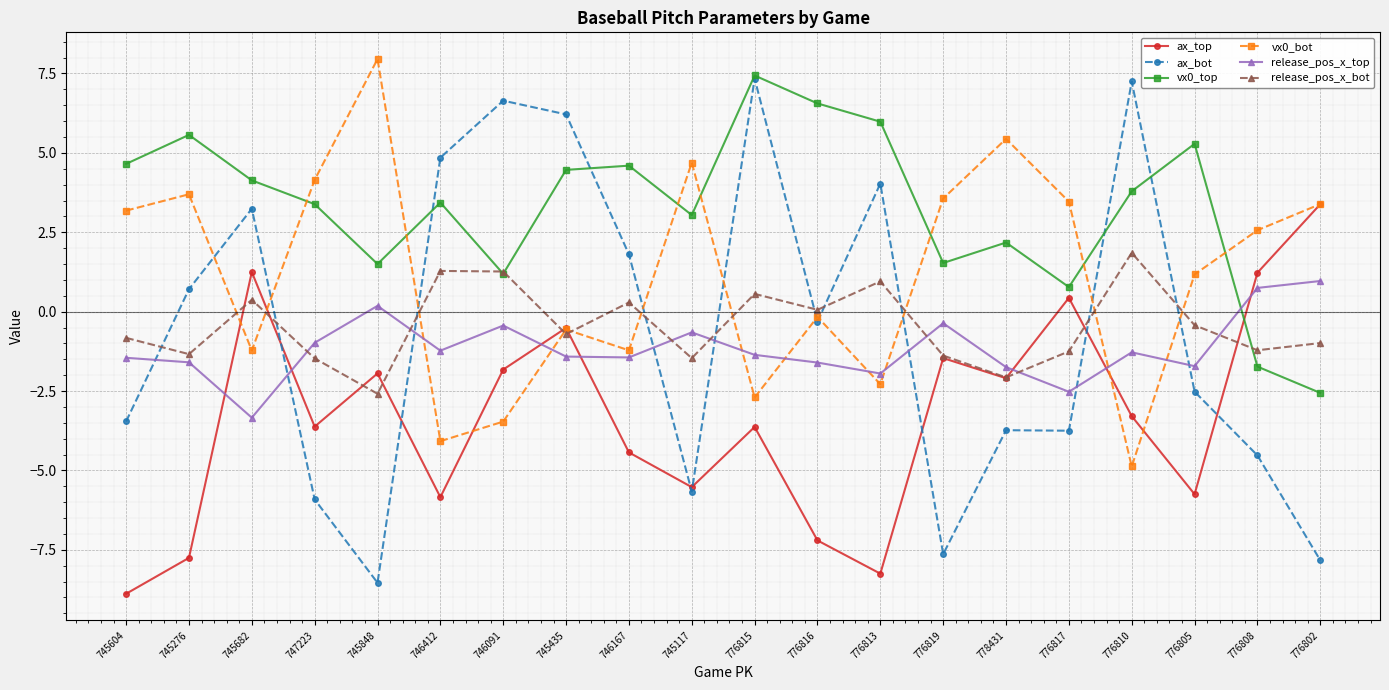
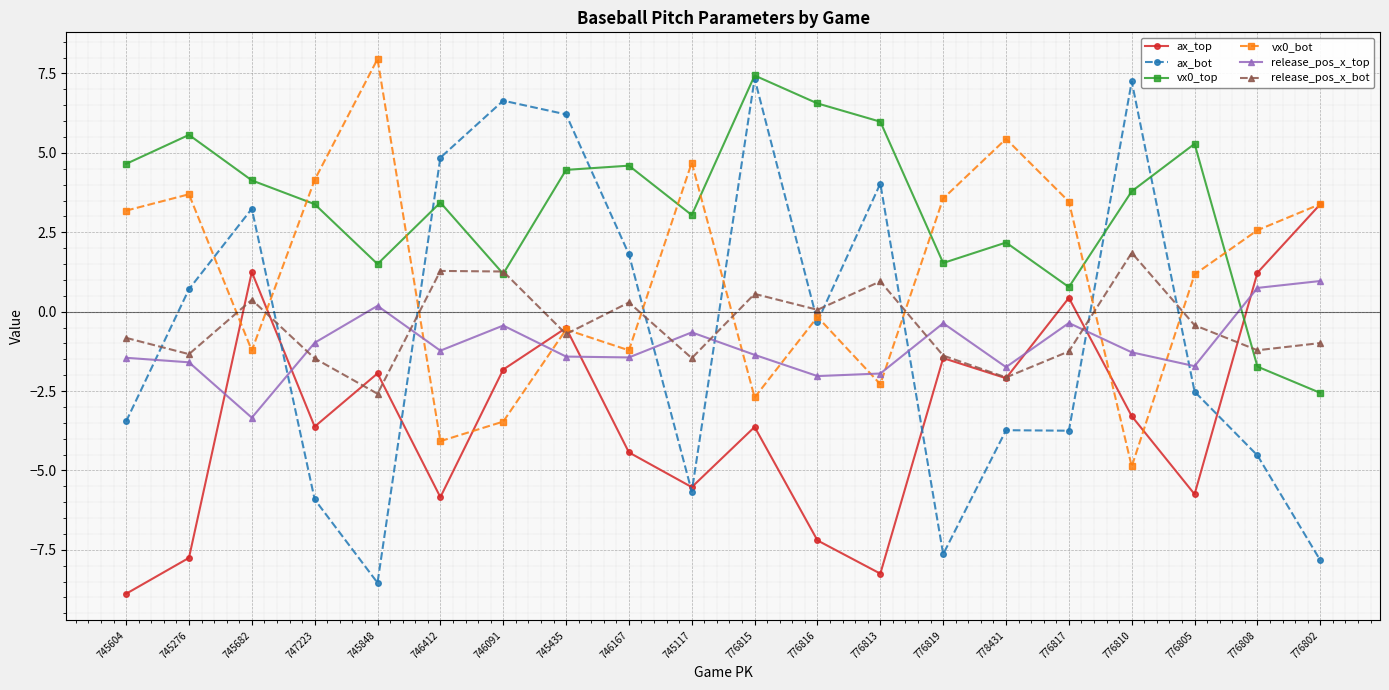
release_pos_x_top, 776816: -1.6 -> -2.0
release_pos_x_top, 776817: -2.5 -> -0.4
